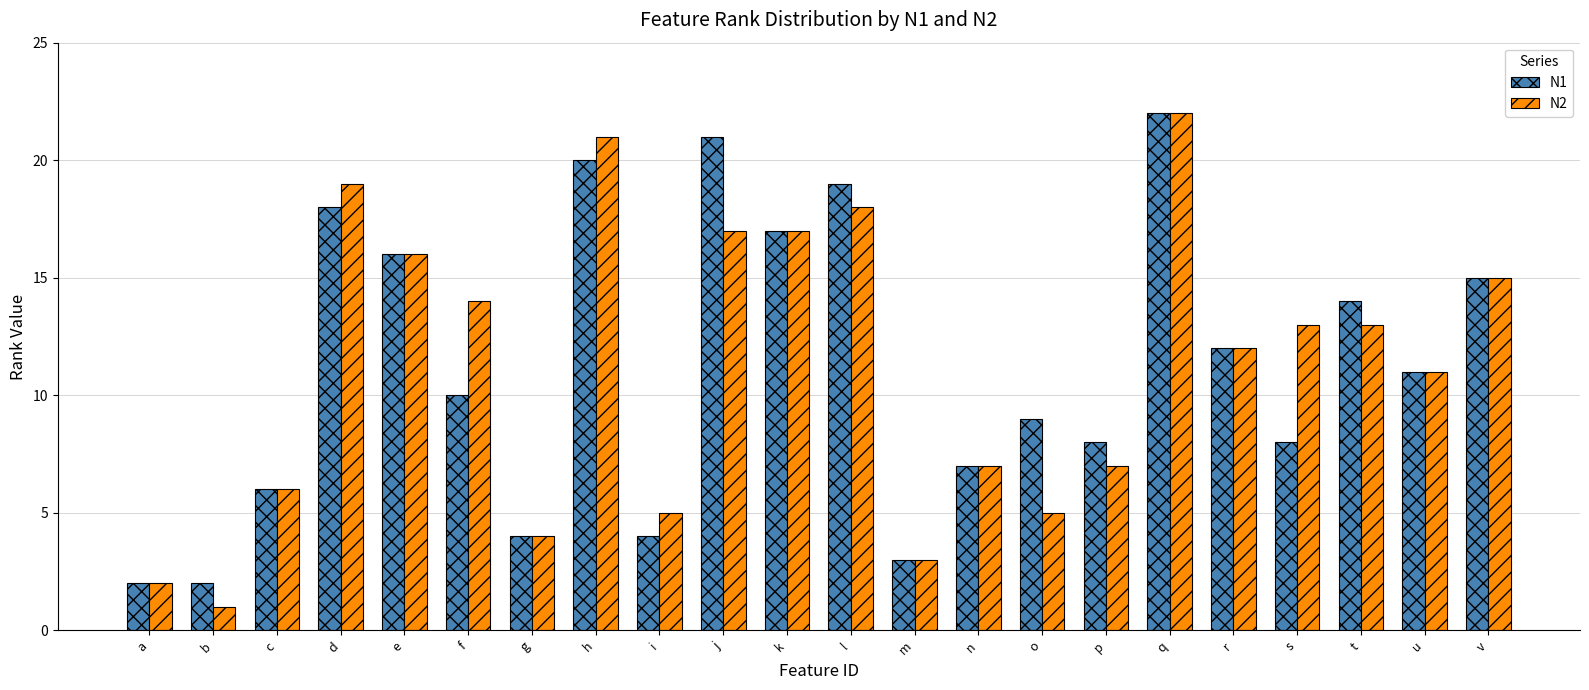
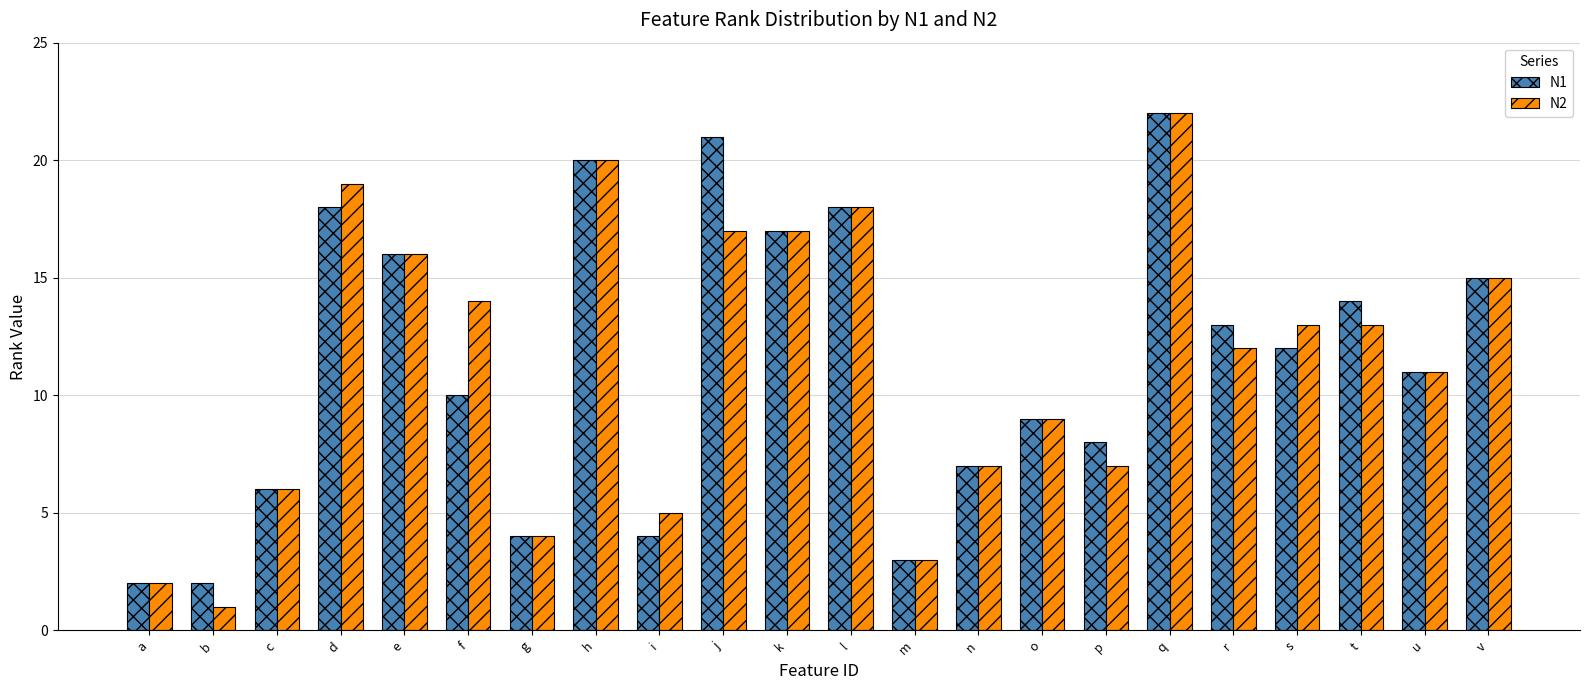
N2, h: 21 -> 20
N1, l: 19 -> 18
N2, o: 5 -> 9
N1, r: 12 -> 13
N1, s: 8 -> 12
